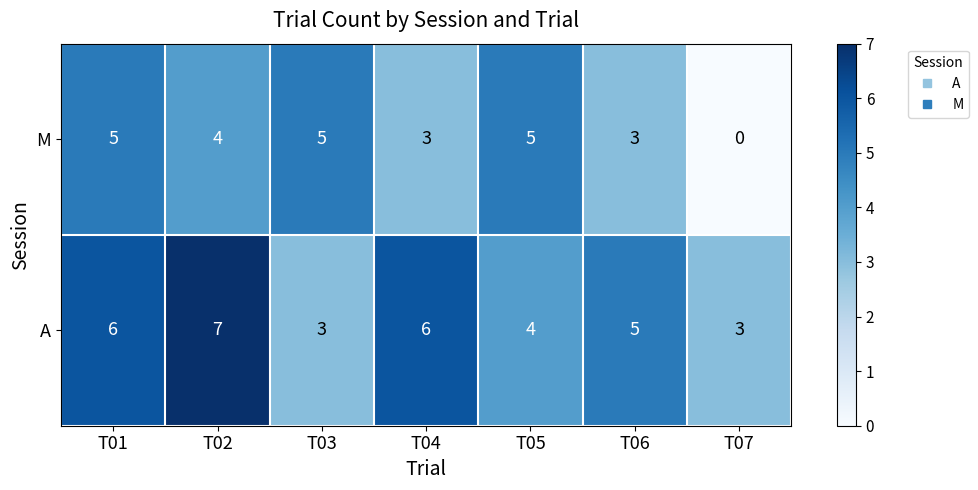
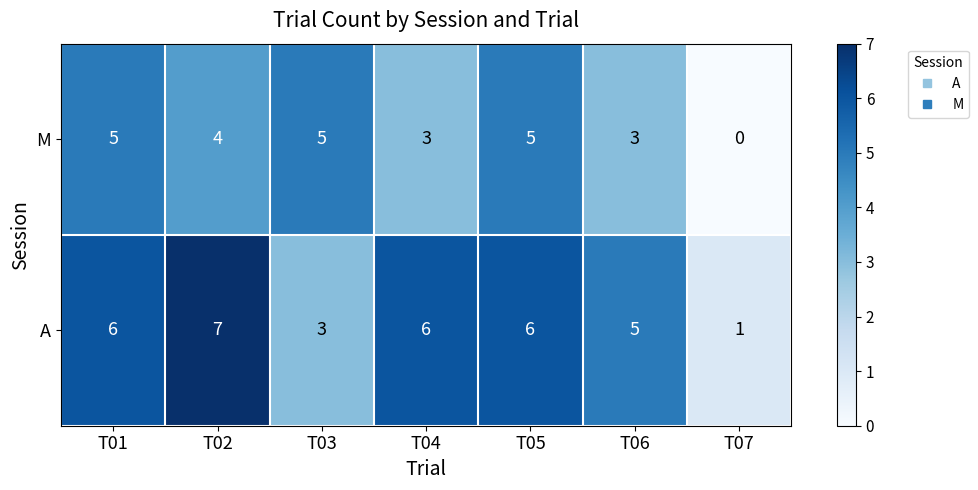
A, T05: 4 -> 6
A, T07: 3 -> 1
